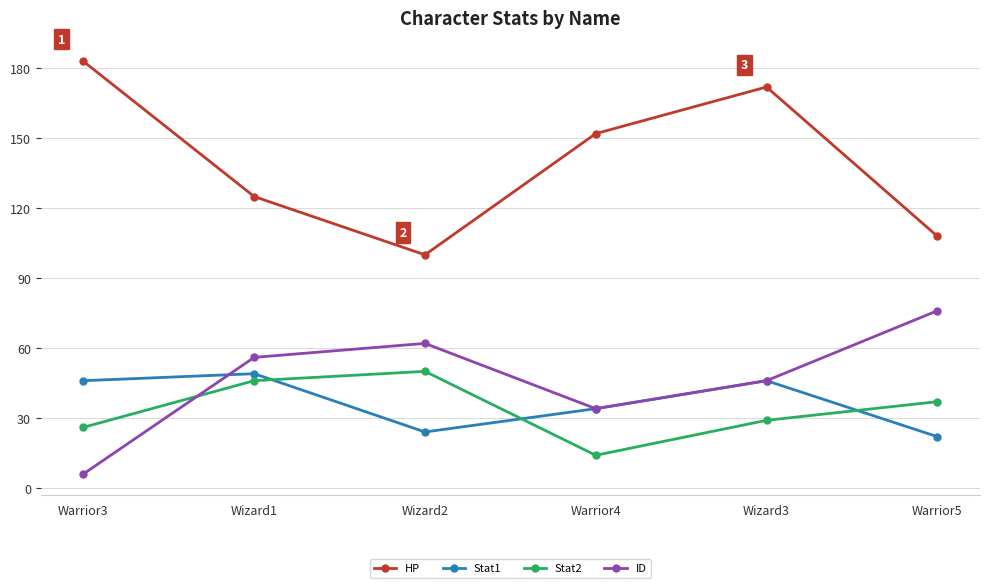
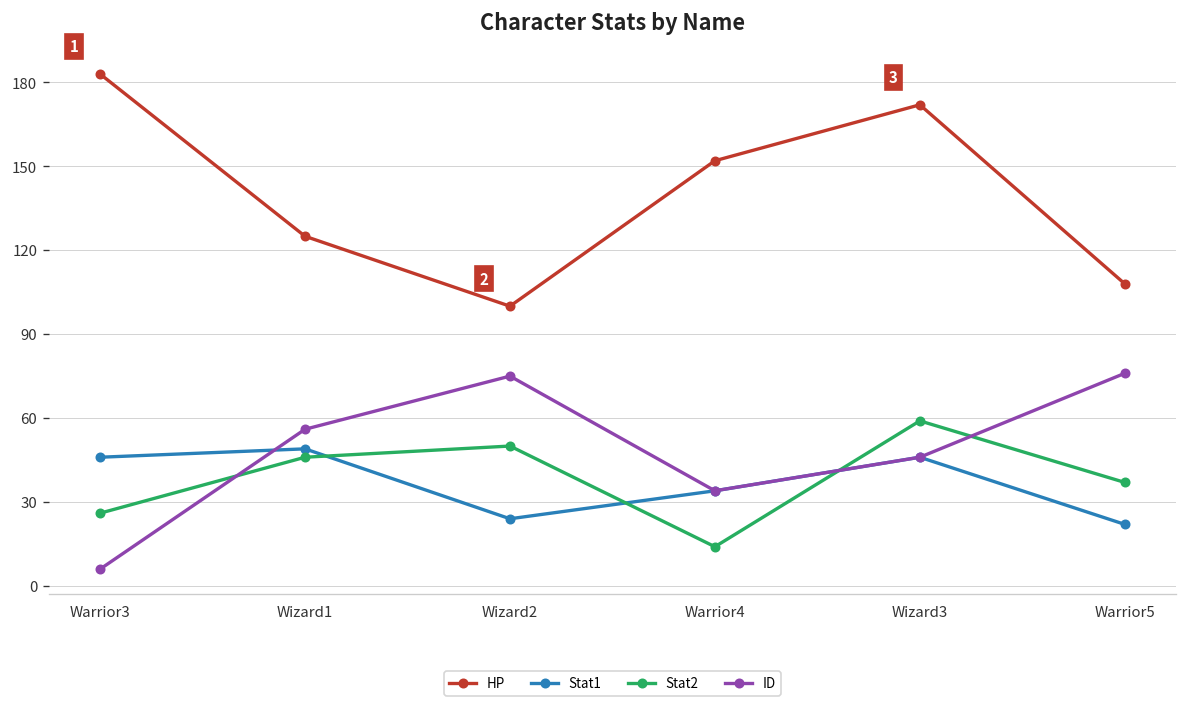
ID, Wizard2: 62 -> 75
Stat2, Wizard3: 29 -> 59
